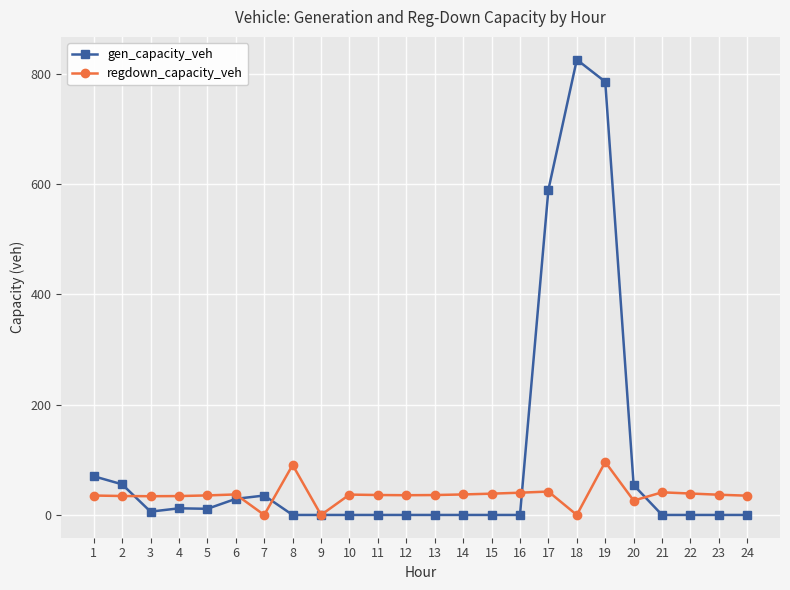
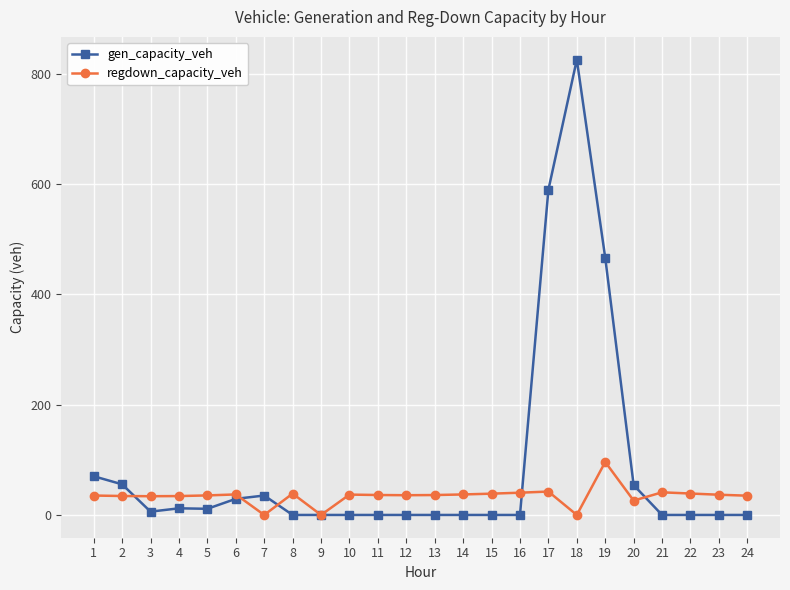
regdown_capacity_veh, 8: 90 -> 40
gen_capacity_veh, 19: 790 -> 470
